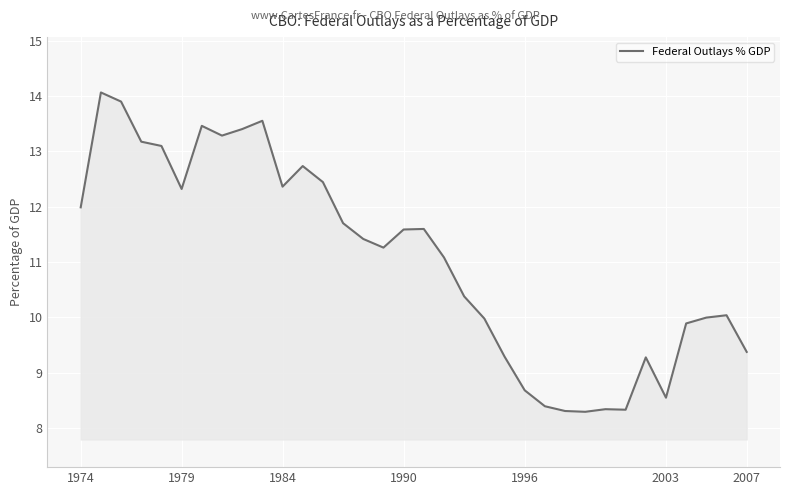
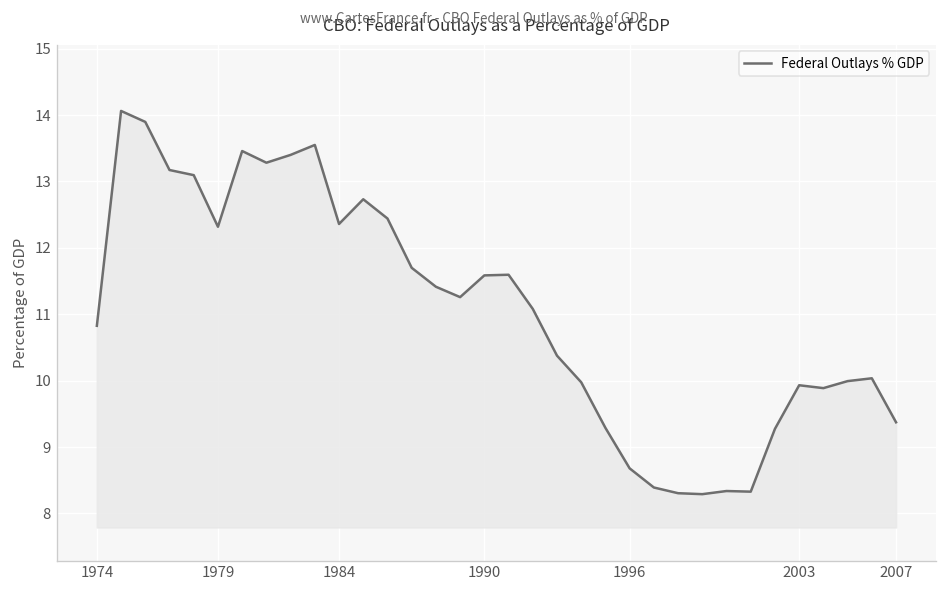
1974: 12.0 -> 10.8
2003: 8.5 -> 9.9
